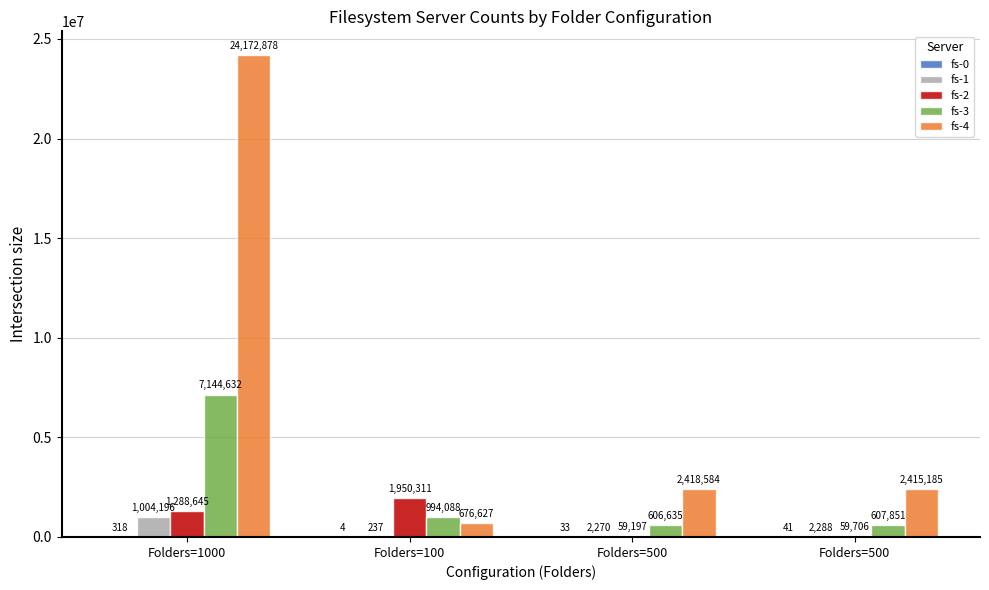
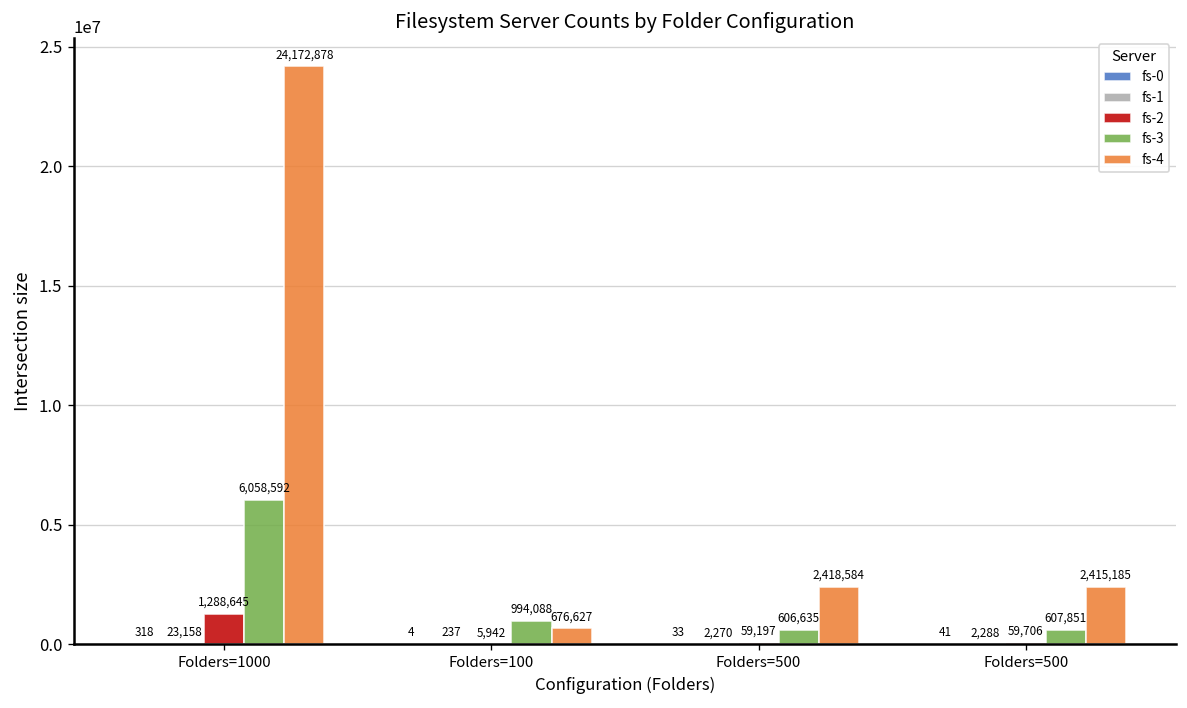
fs-1, Folders=1000: 1,004,196 -> 23,158
fs-3, Folders=1000: 7,144,632 -> 6,058,592
fs-2, Folders=100: 1,950,311 -> 5,942
